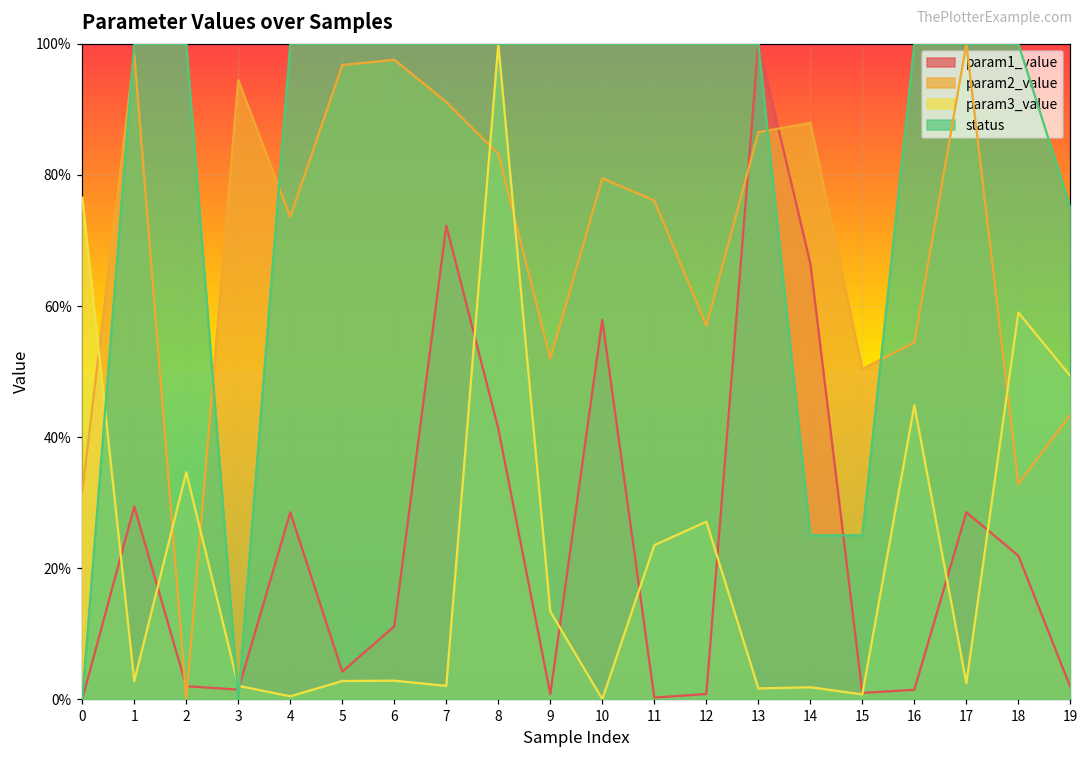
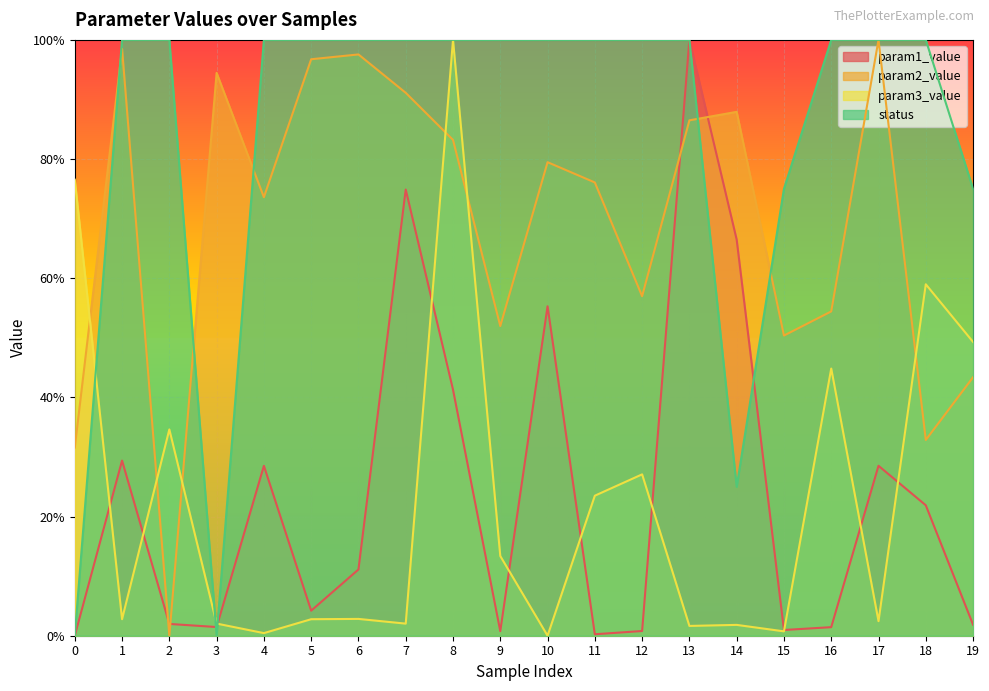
param1_value, 7: 72% -> 75%
param1_value, 10: 58% -> 55%
status, 15: 25% -> 75%
